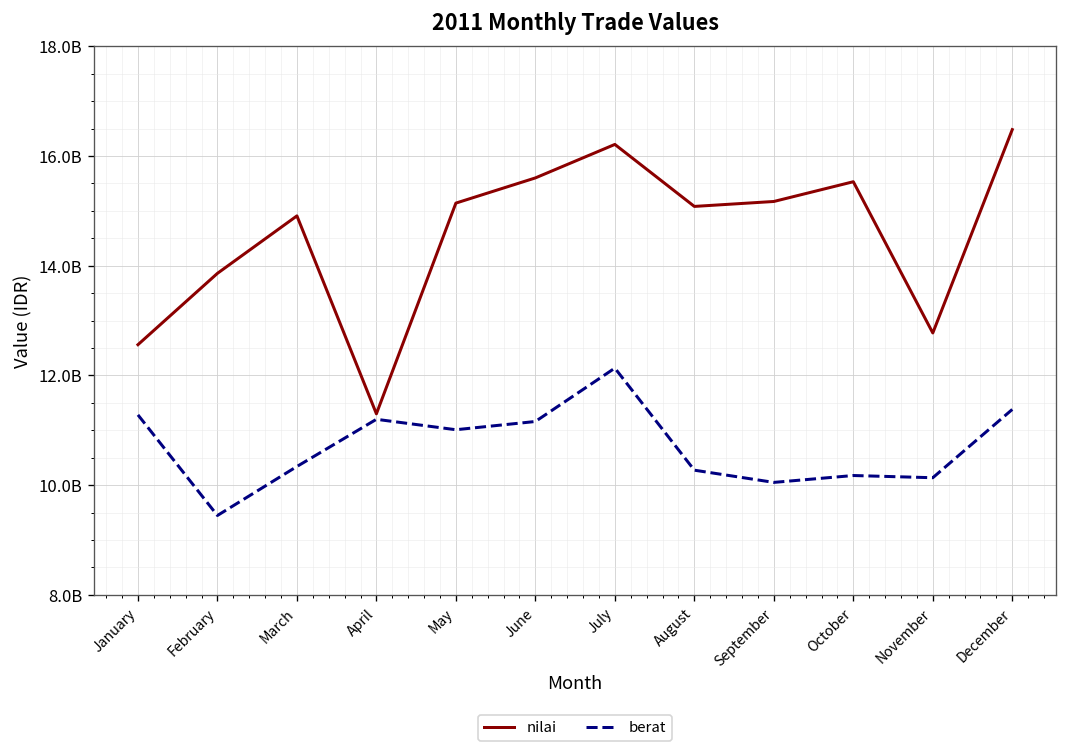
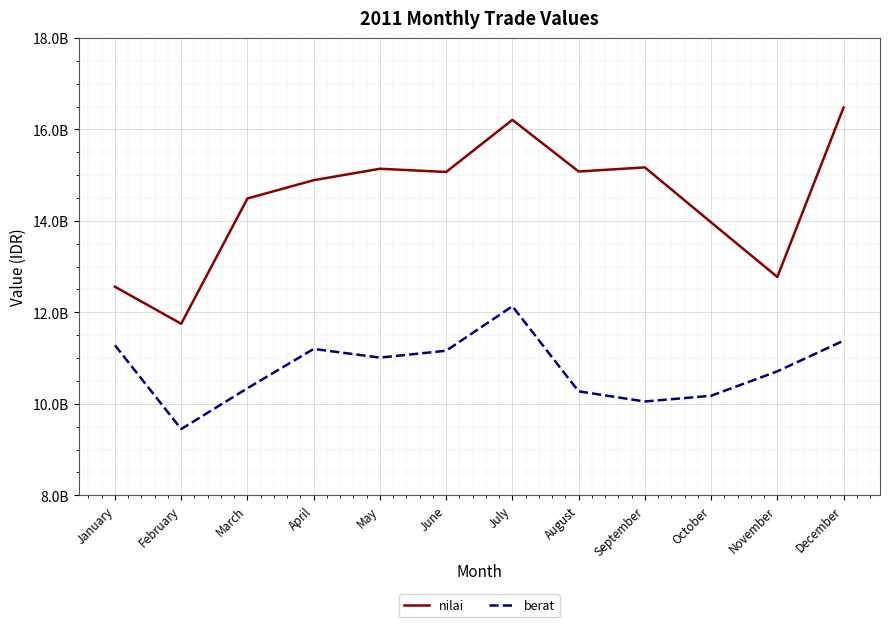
nilai, February: 13900000000 -> 11800000000
nilai, March: 14900000000 -> 14500000000
nilai, April: 11300000000 -> 14900000000
nilai, June: 15600000000 -> 15100000000
nilai, October: 15500000000 -> 14000000000
berat, November: 10100000000 -> 10700000000
